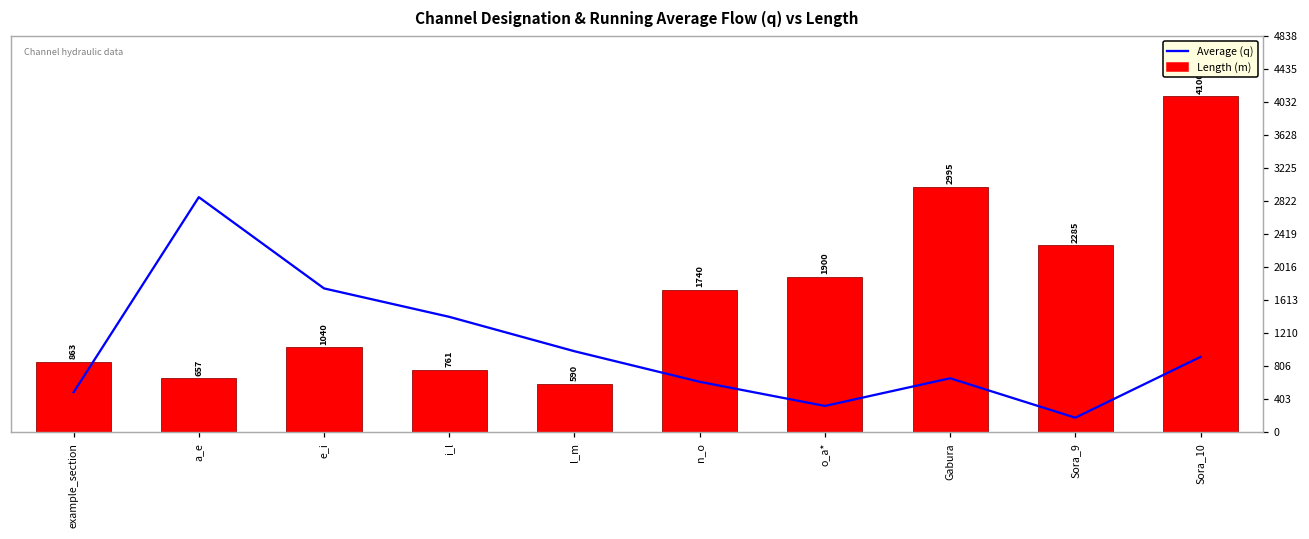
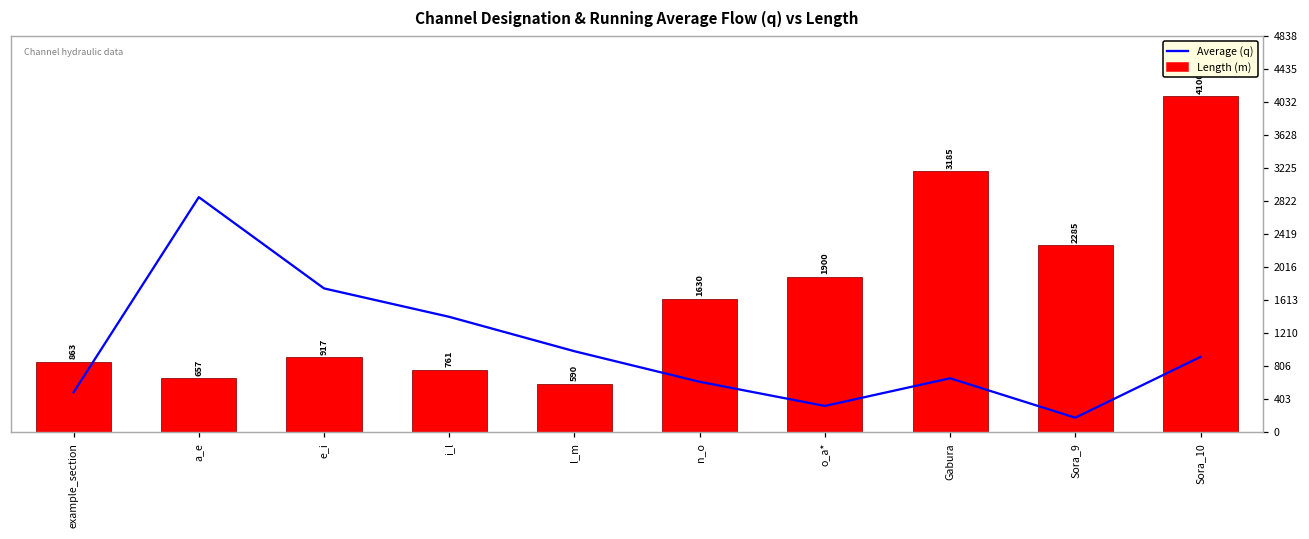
Length (m), e_i: 1040 -> 917
Length (m), n_o: 1740 -> 1630
Length (m), Gabura: 2995 -> 3185
